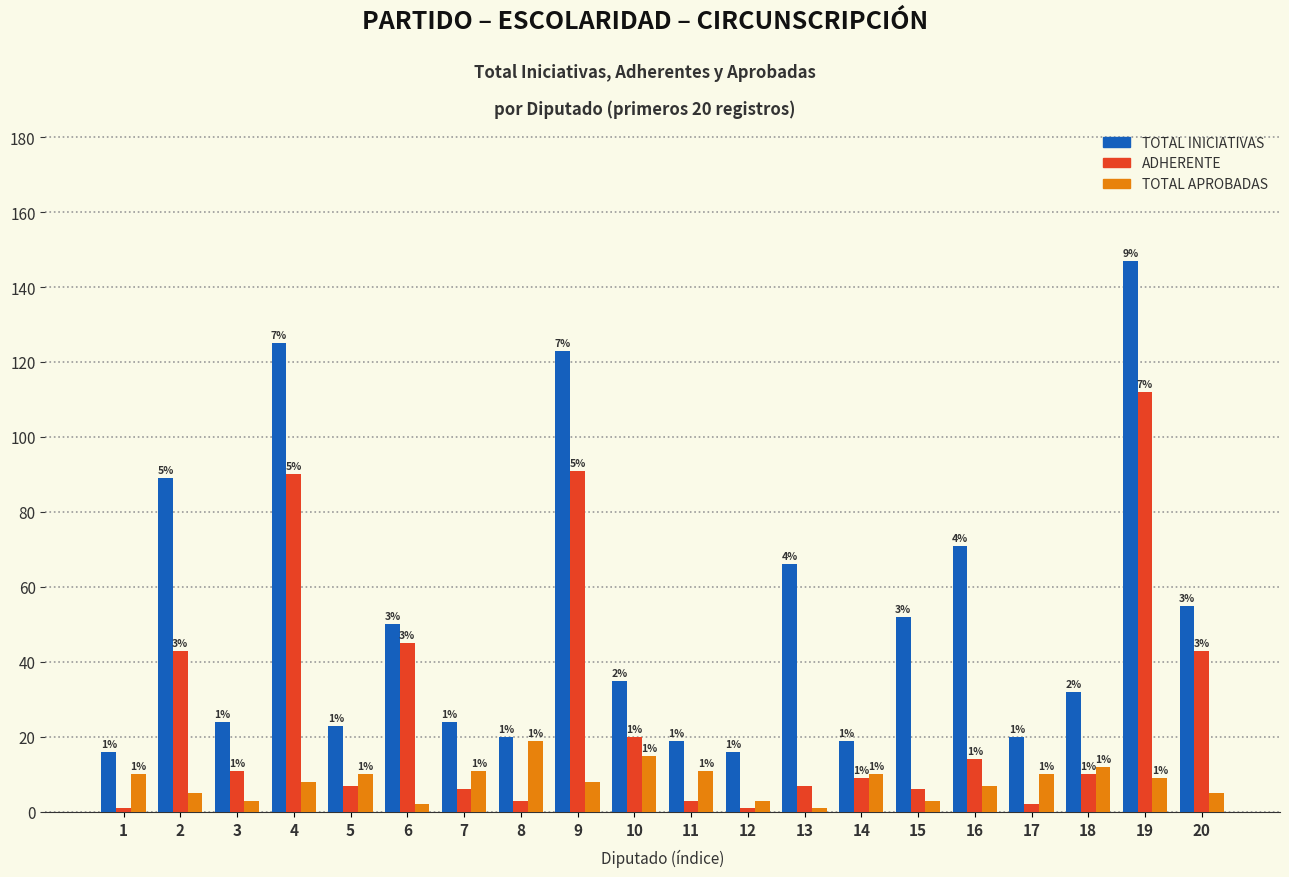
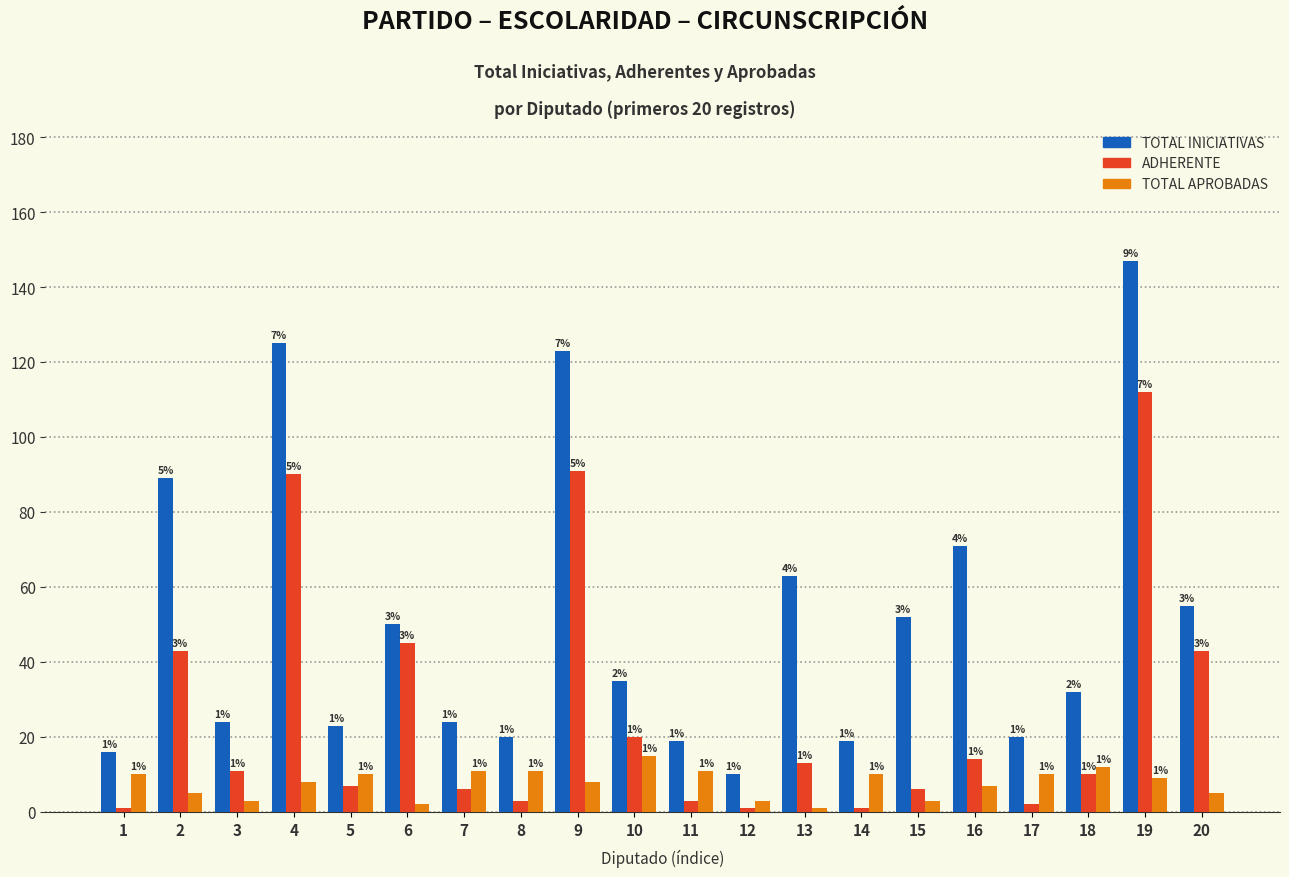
TOTAL APROBADAS, 8: 19 -> 11
TOTAL INICIATIVAS, 12: 16 -> 10
TOTAL INICIATIVAS, 13: 66 -> 63
ADHERENTE, 13: 7 -> 13
ADHERENTE, 14: 9 -> 1
